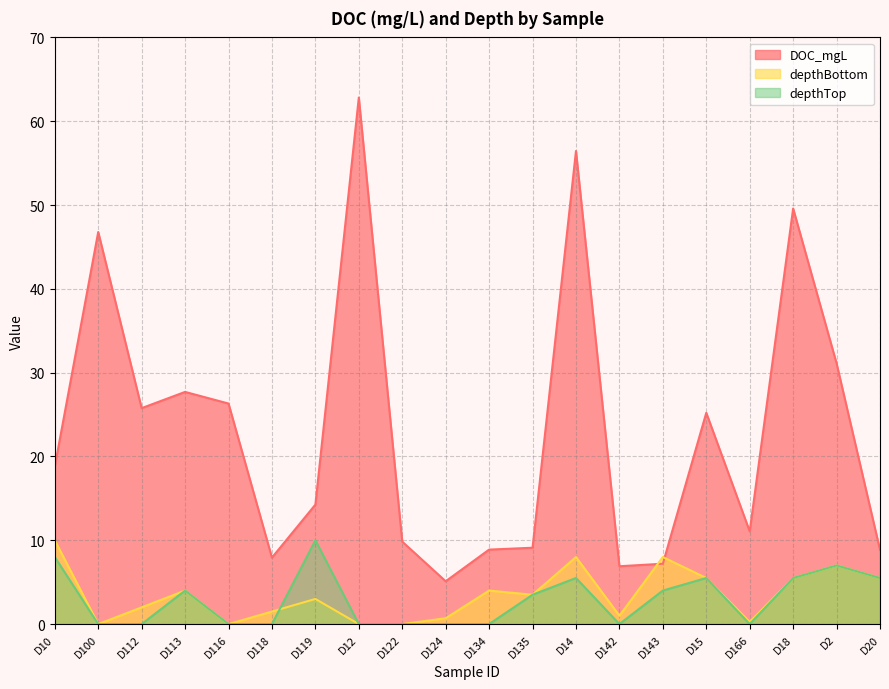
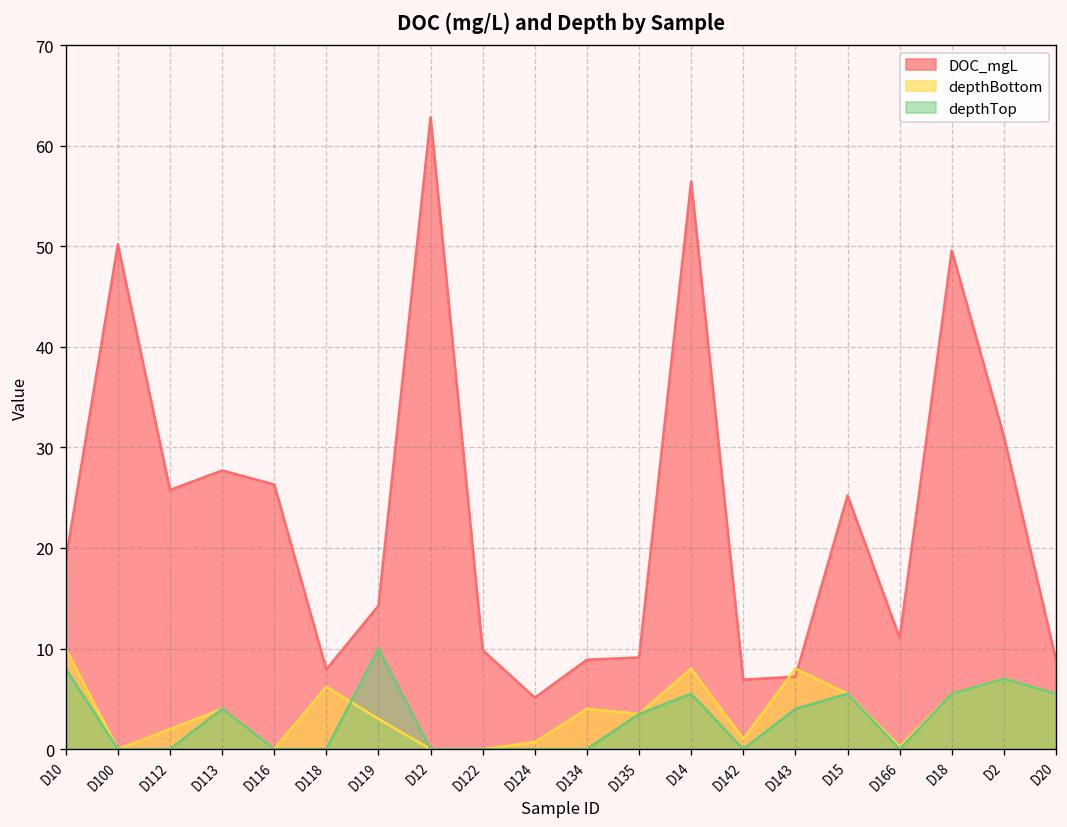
DOC_mgL, D100: 47 -> 50
depthBottom, D118: 2 -> 6
